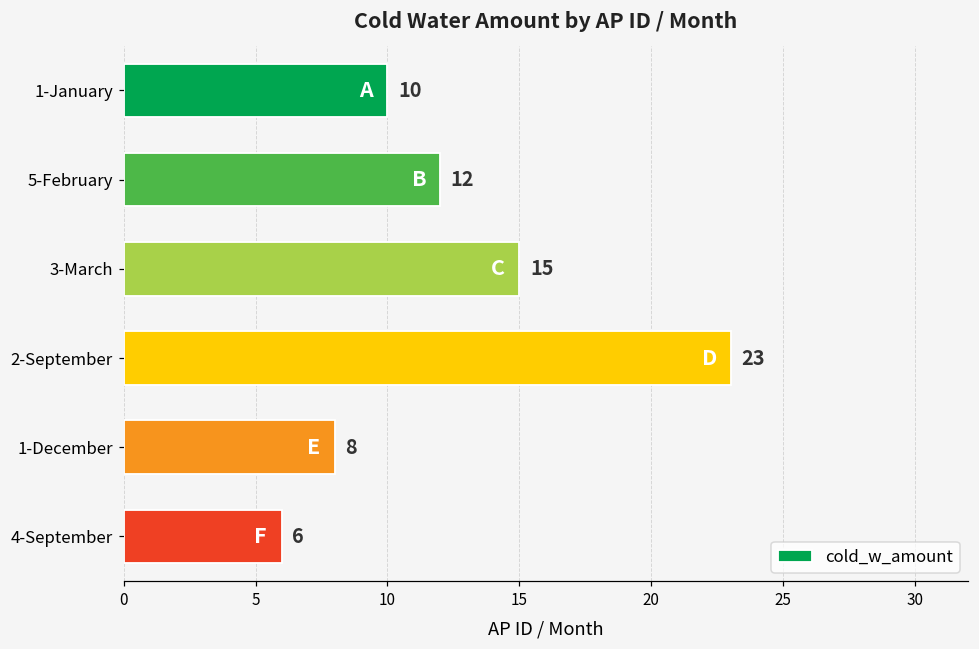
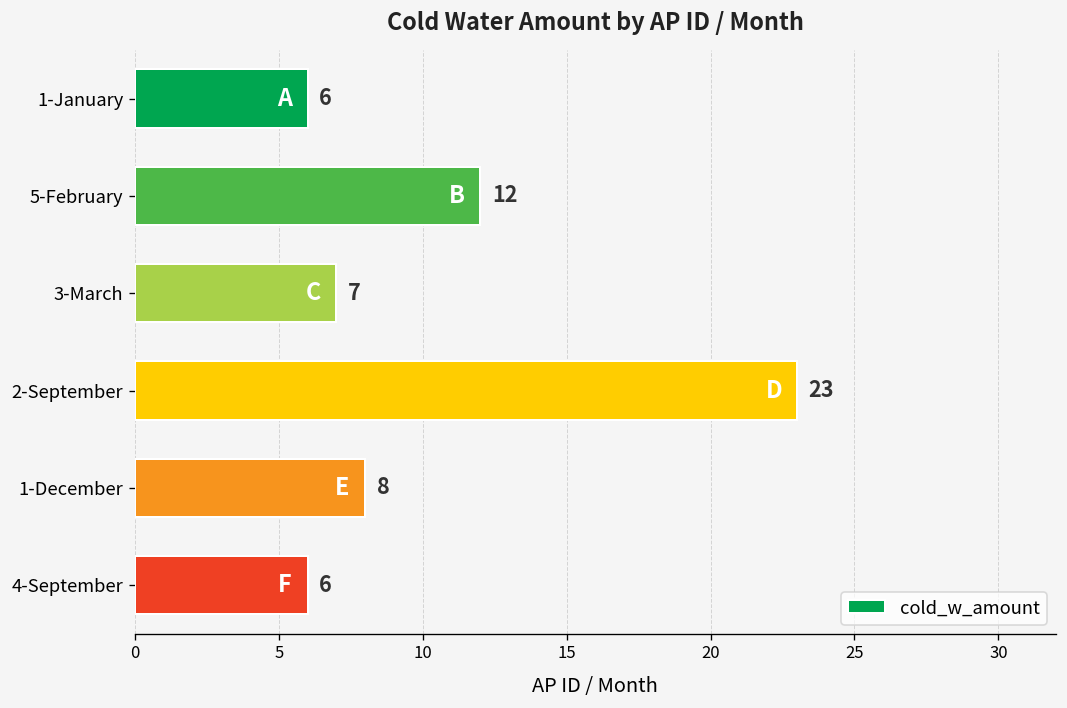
1-January: 10 -> 6
3-March: 15 -> 7
